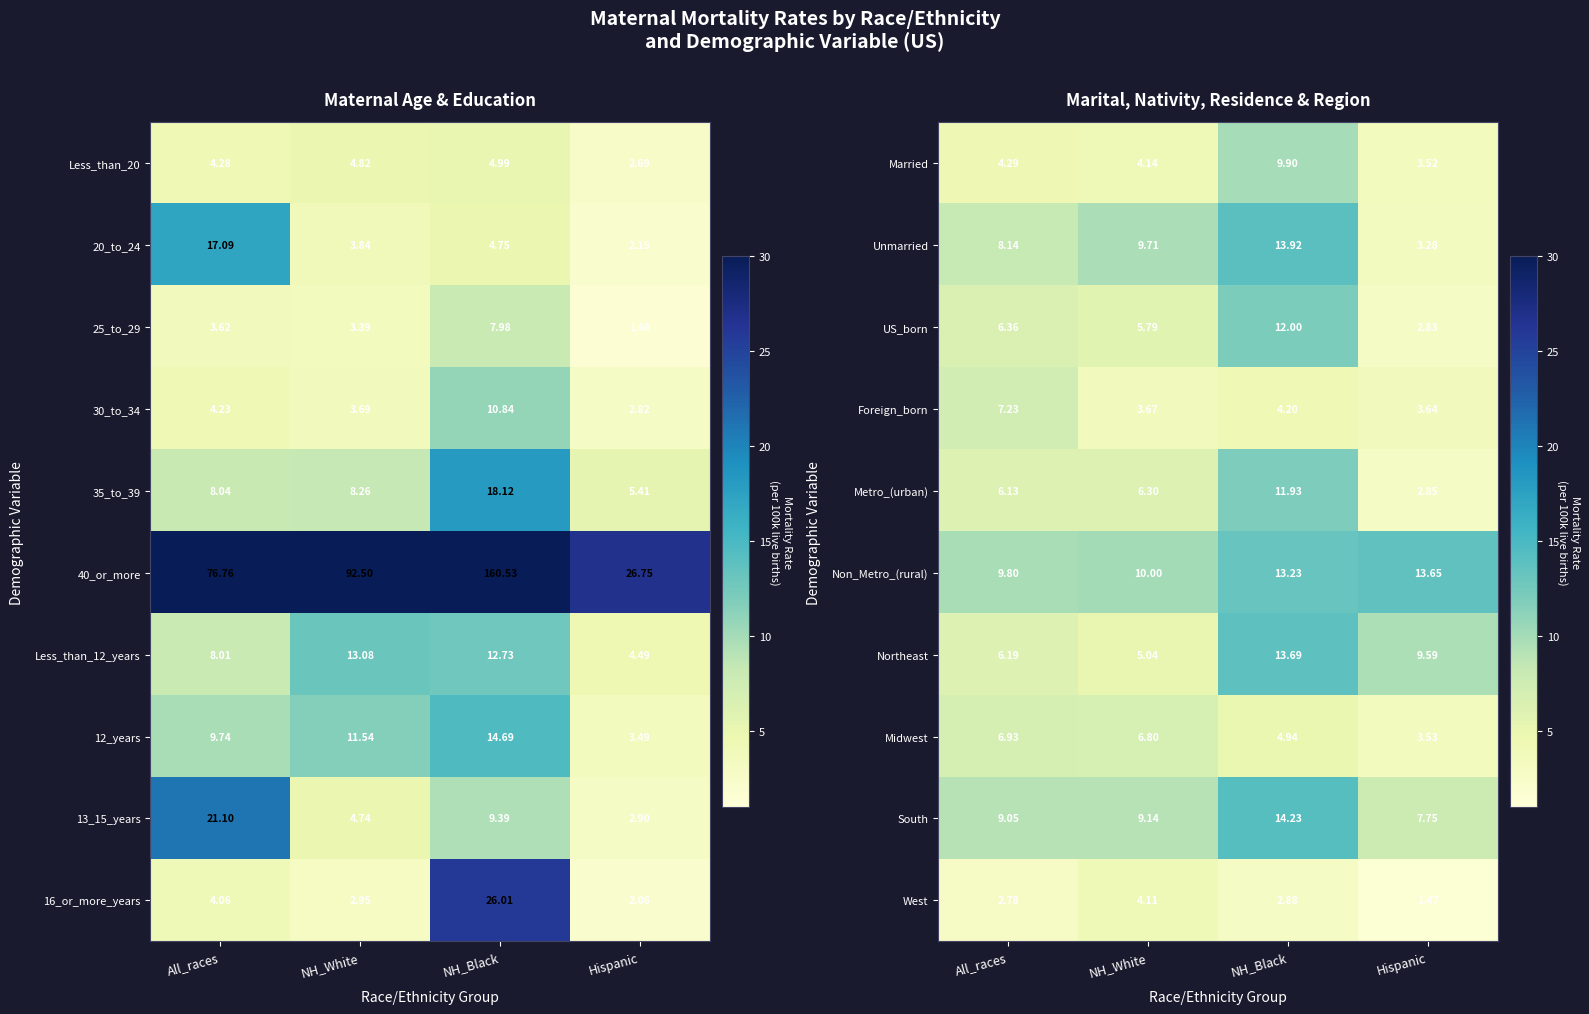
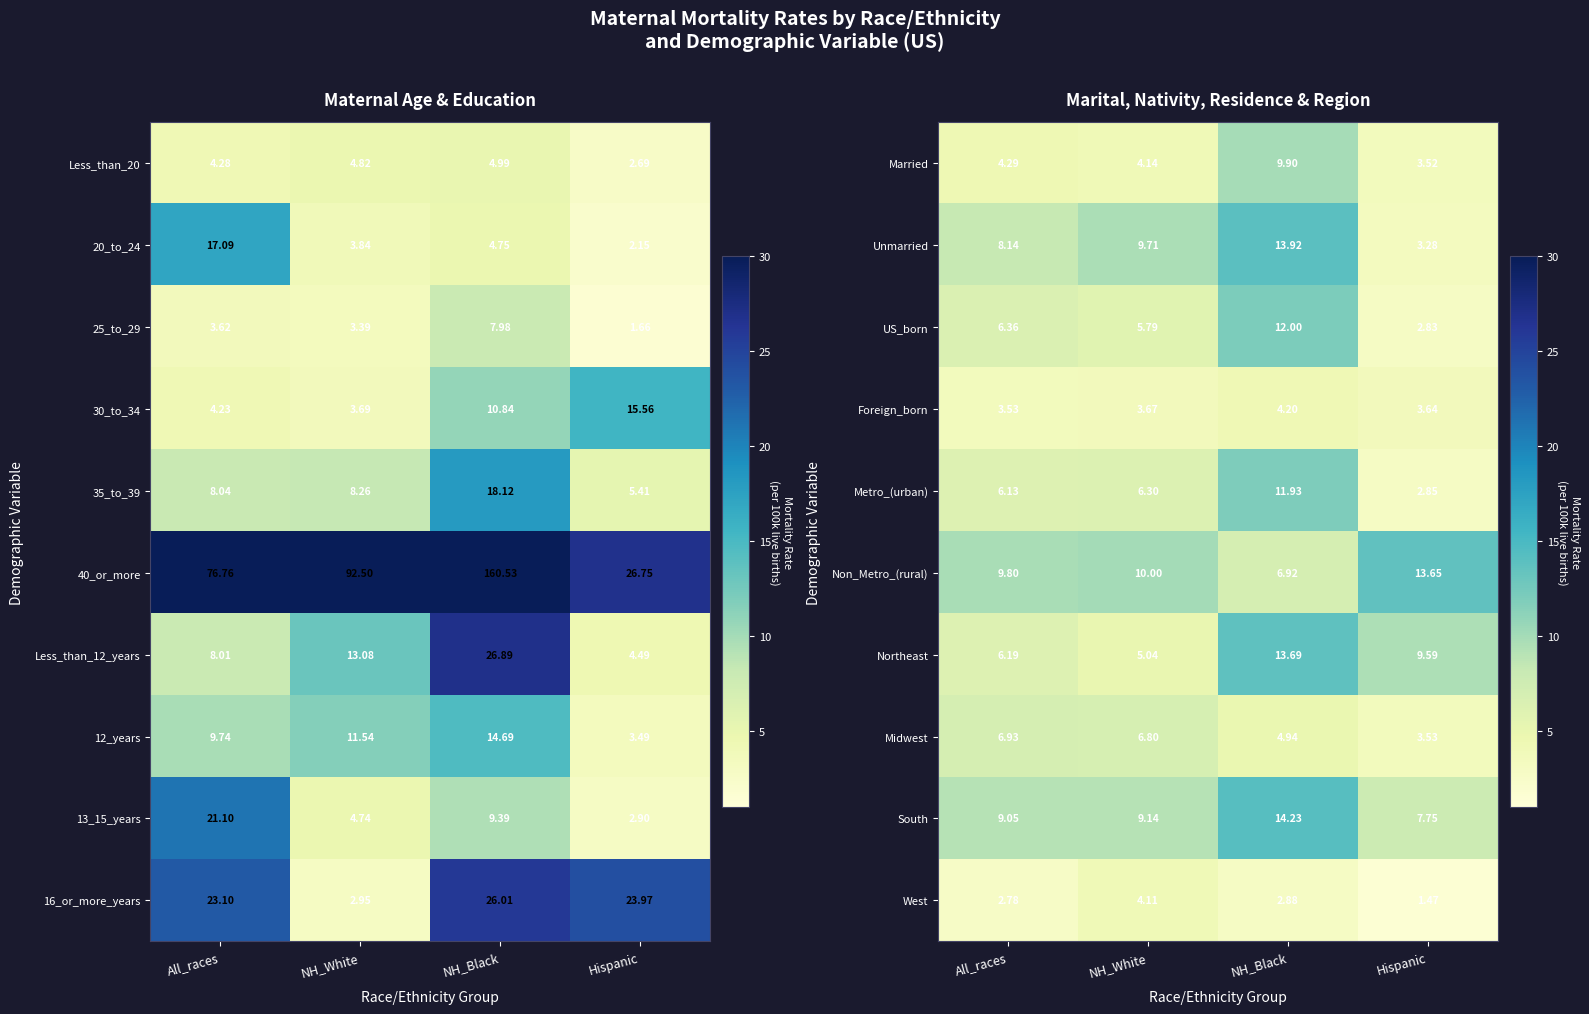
Maternal Age & Education, 30_to_34, Hispanic: 2.82 -> 15.56
Maternal Age & Education, Less_than_12_years, NH_Black: 12.73 -> 26.89
Maternal Age & Education, 16_or_more_years, All_races: 4.06 -> 23.10
Maternal Age & Education, 16_or_more_years, Hispanic: 2.06 -> 23.97
Marital, Nativity, Residence & Region, Foreign_born, All_races: 7.23 -> 3.53
Marital, Nativity, Residence & Region, Non_Metro_(rural), NH_Black: 13.23 -> 6.92
